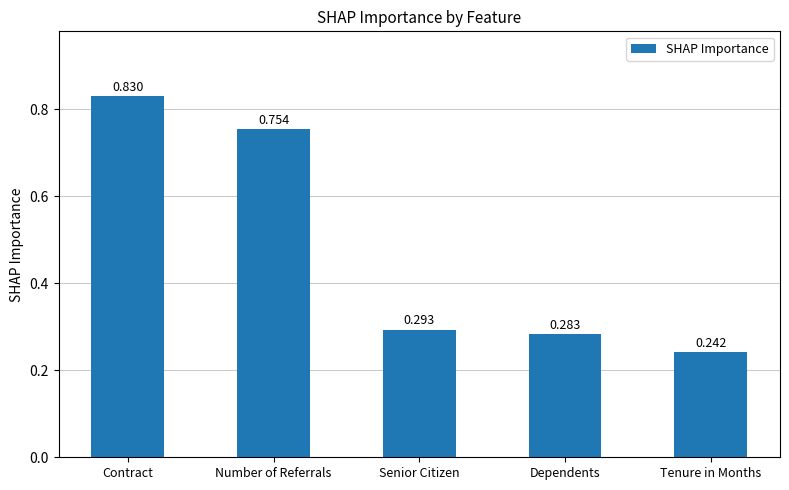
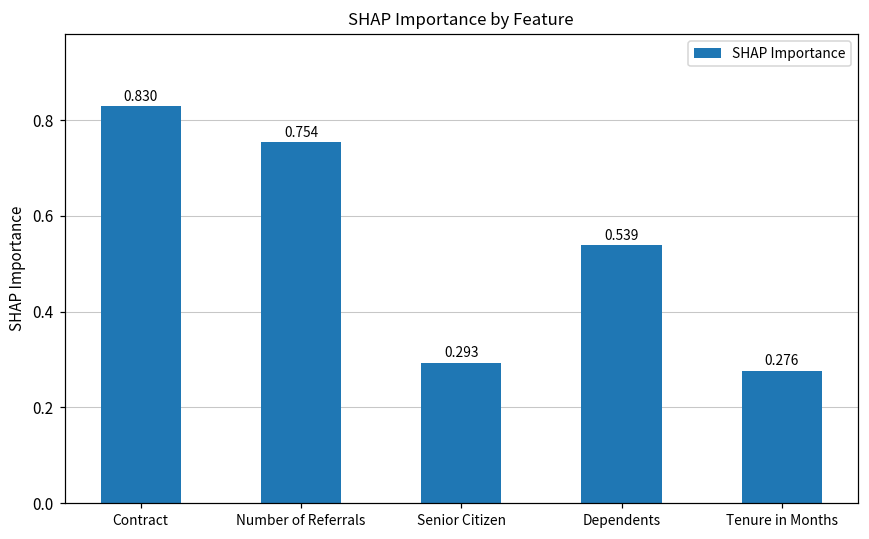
Dependents: 0.283 -> 0.539
Tenure in Months: 0.242 -> 0.276
